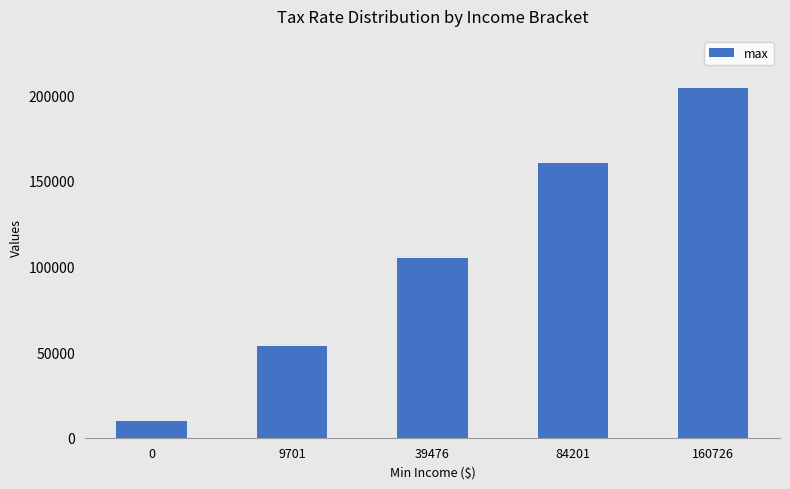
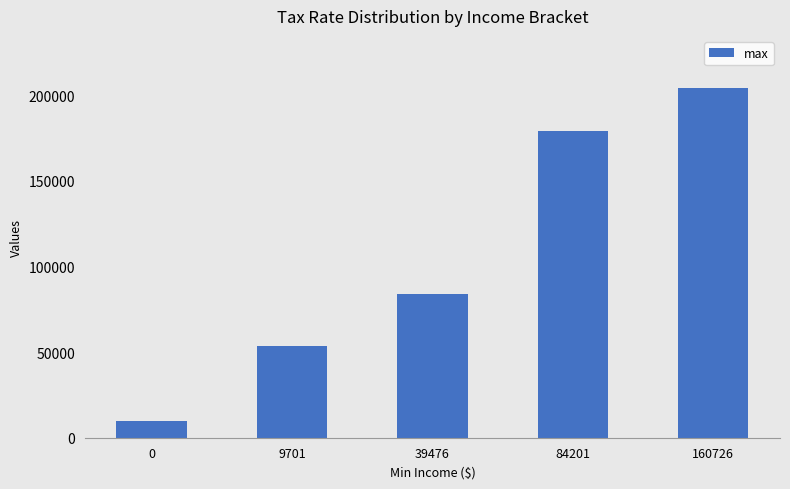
39476: 105000 -> 84000
84201: 161000 -> 179000
